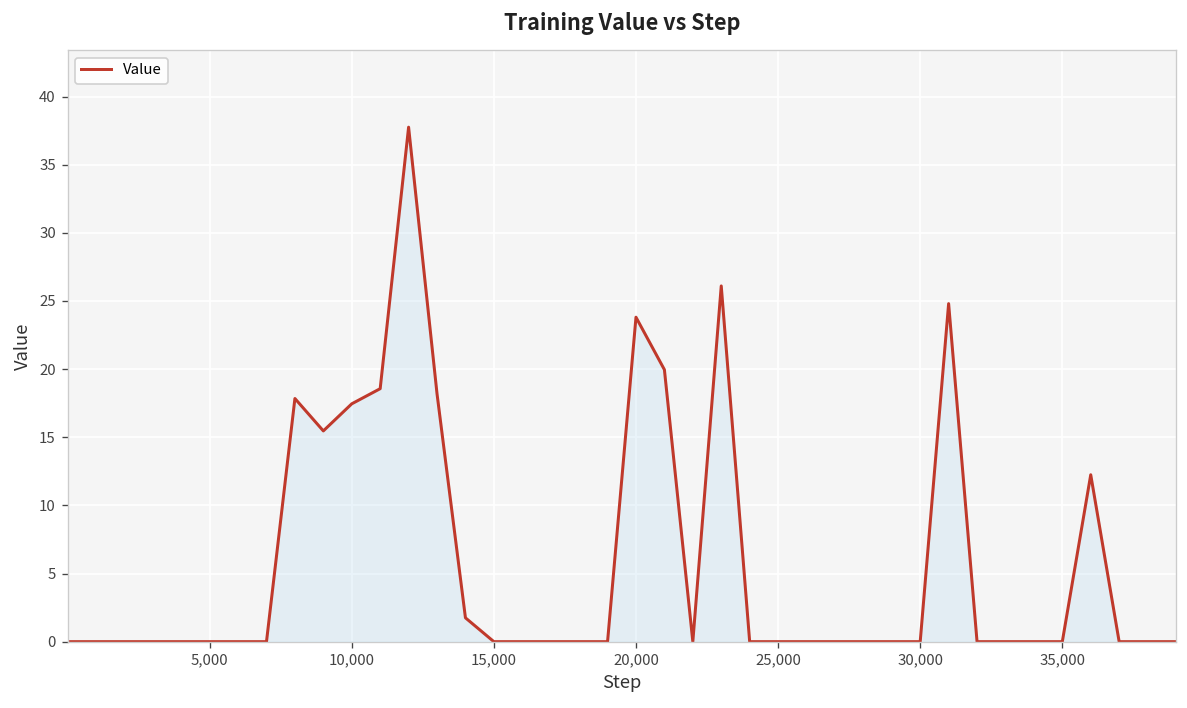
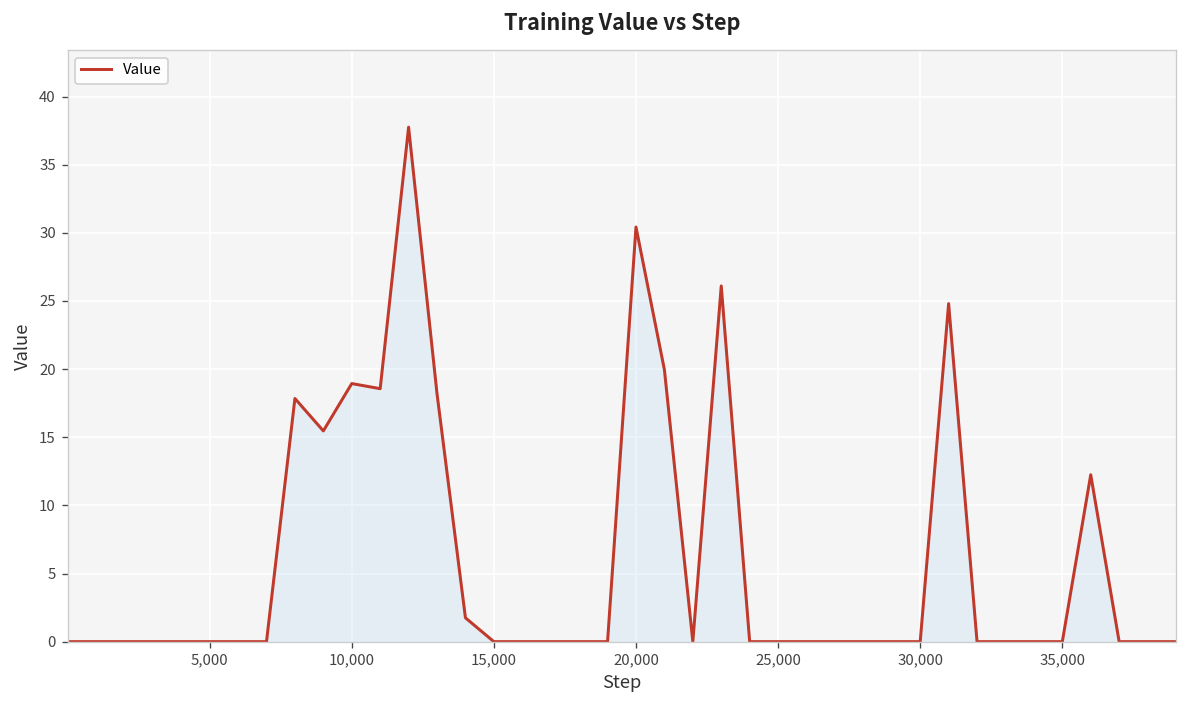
10,000: 17.5 -> 18.9
20,000: 23.8 -> 30.4
